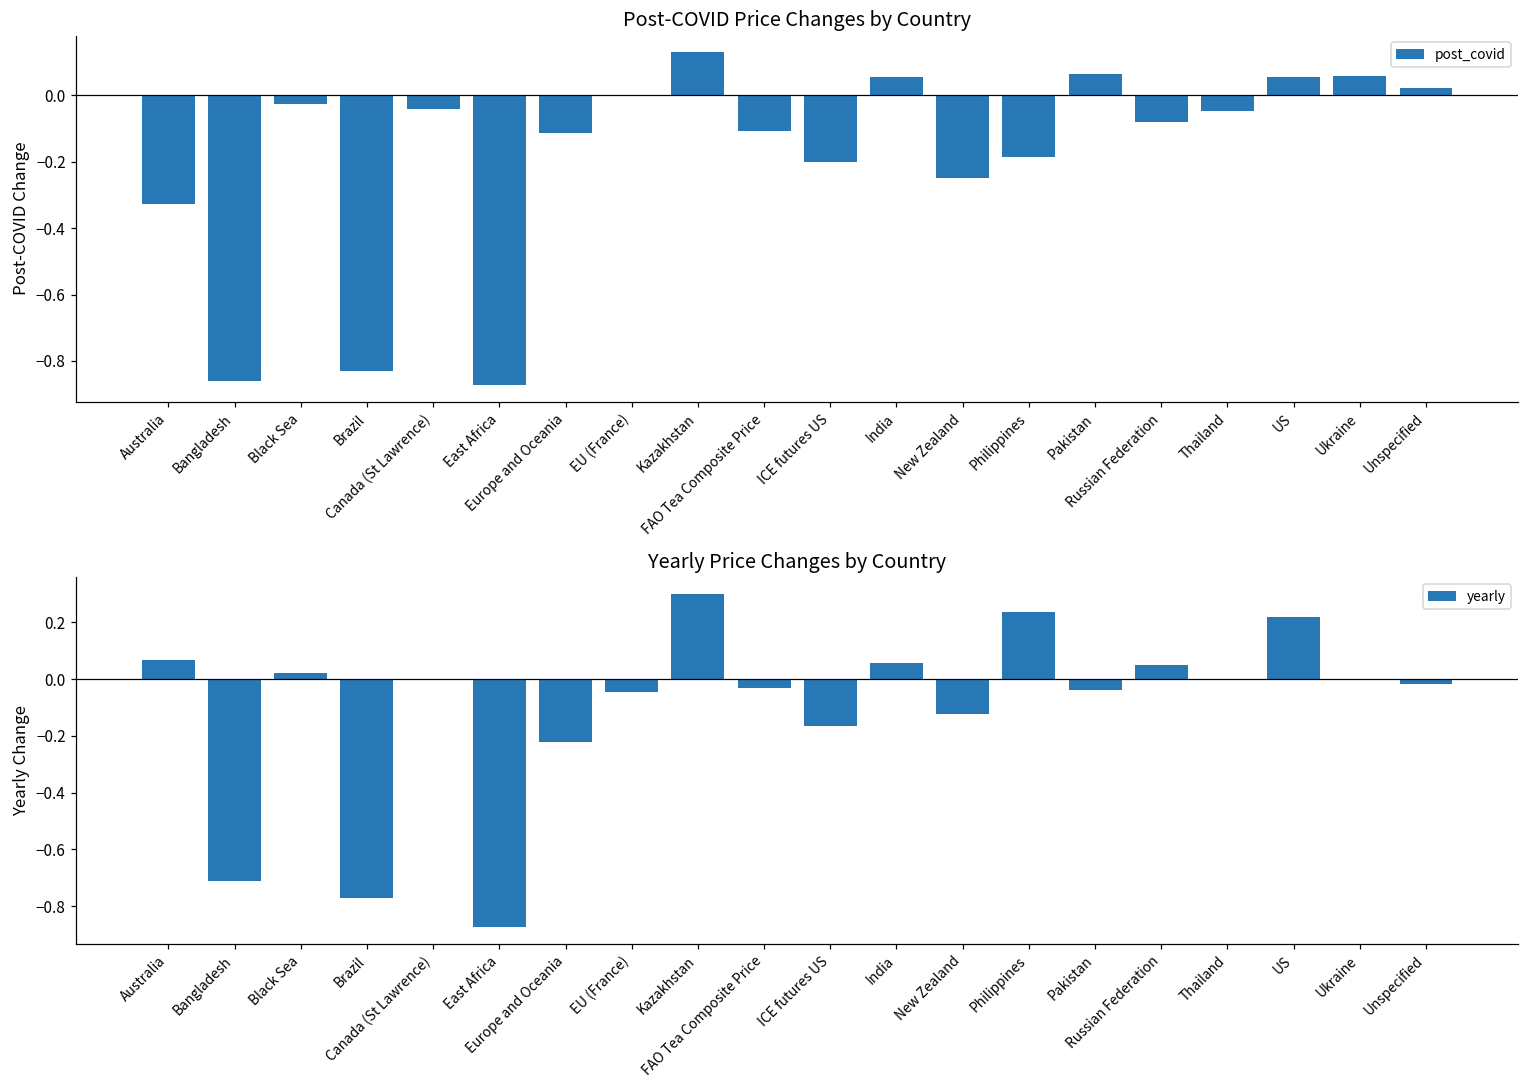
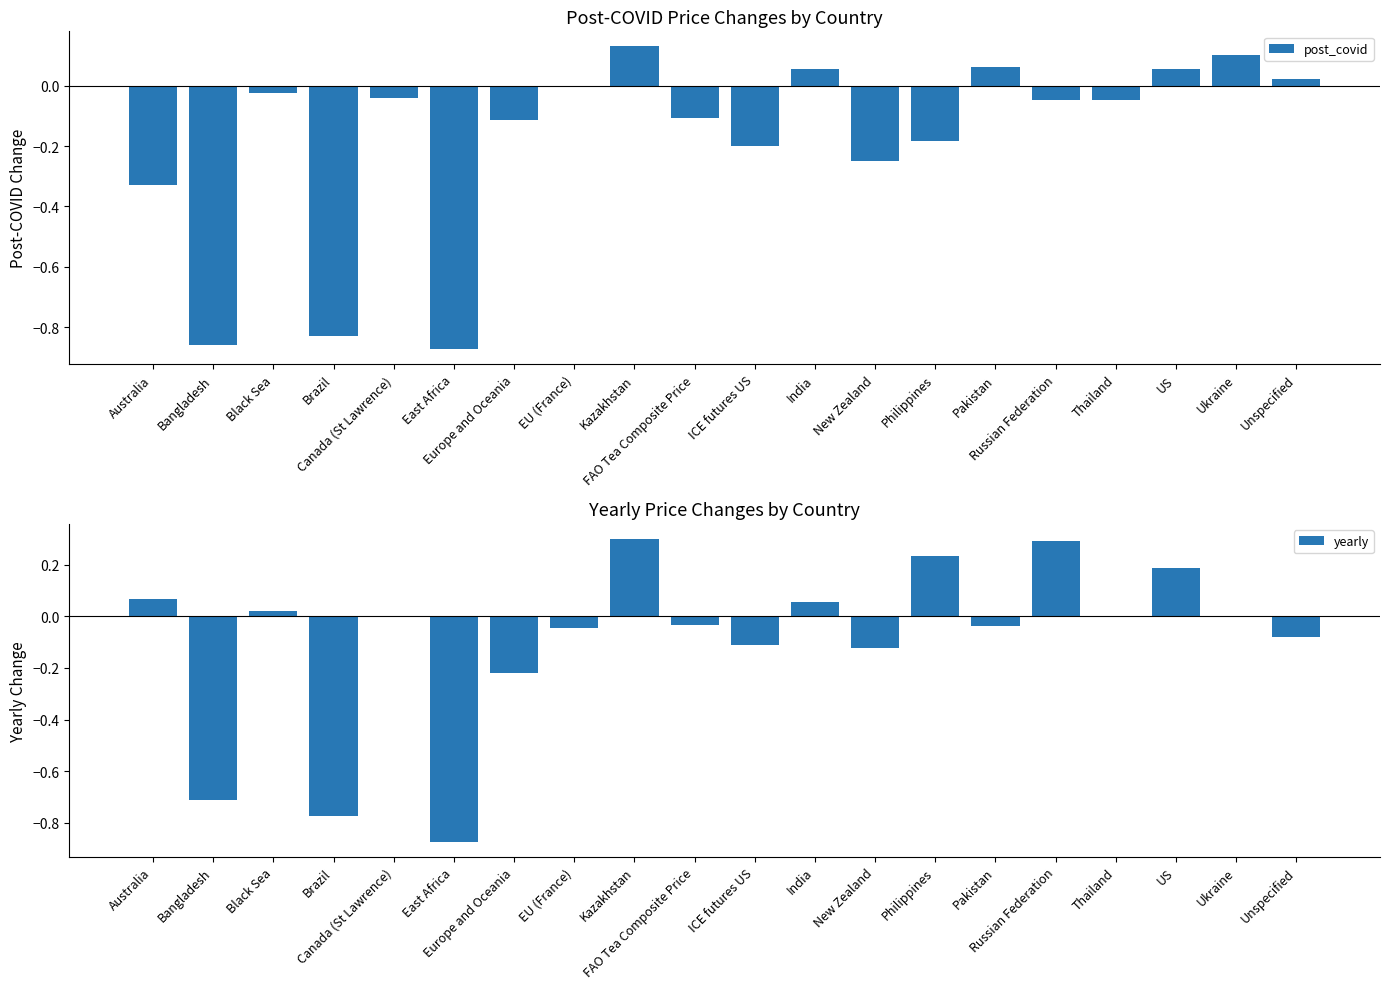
Post-COVID Price Changes by Country, Russian Federation: -0.08 -> -0.05
Post-COVID Price Changes by Country, Ukraine: 0.06 -> 0.10
Yearly Price Changes by Country, ICE futures US: -0.16 -> -0.11
Yearly Price Changes by Country, Russian Federation: 0.05 -> 0.29
Yearly Price Changes by Country, US: 0.22 -> 0.19
Yearly Price Changes by Country, Unspecified: -0.02 -> -0.08
